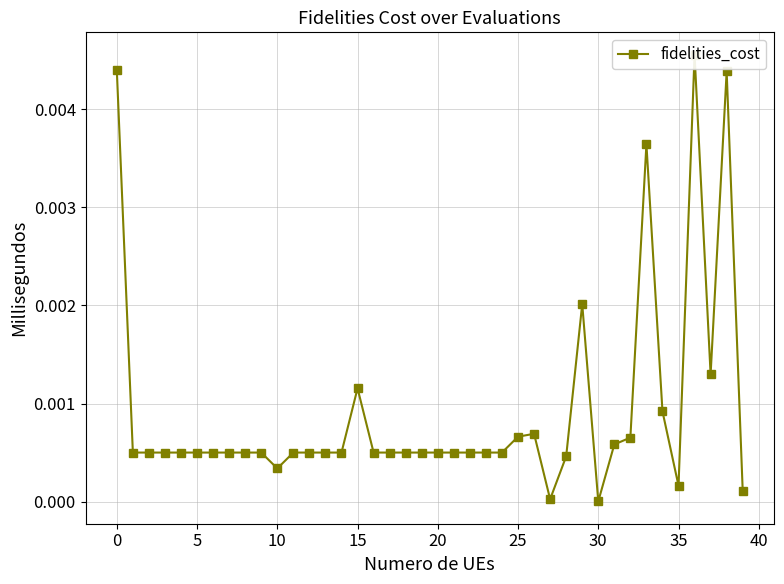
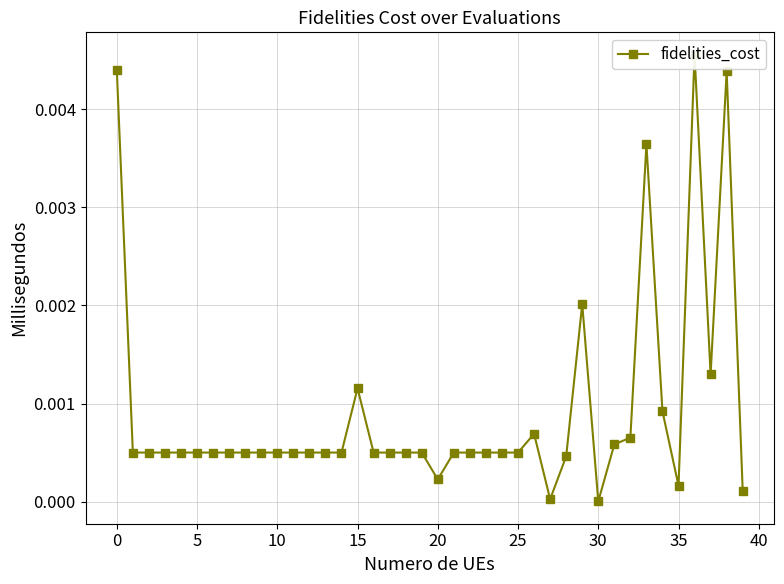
10: 0.0003 -> 0.0005
20: 0.0005 -> 0.0002
25: 0.0007 -> 0.0005
